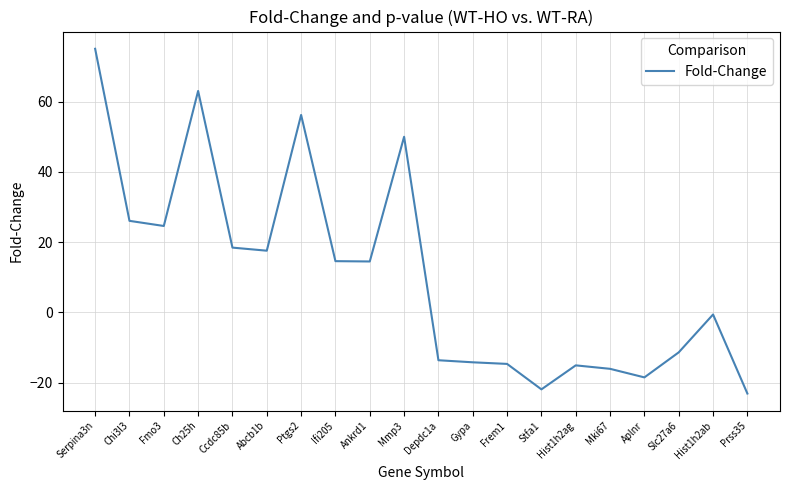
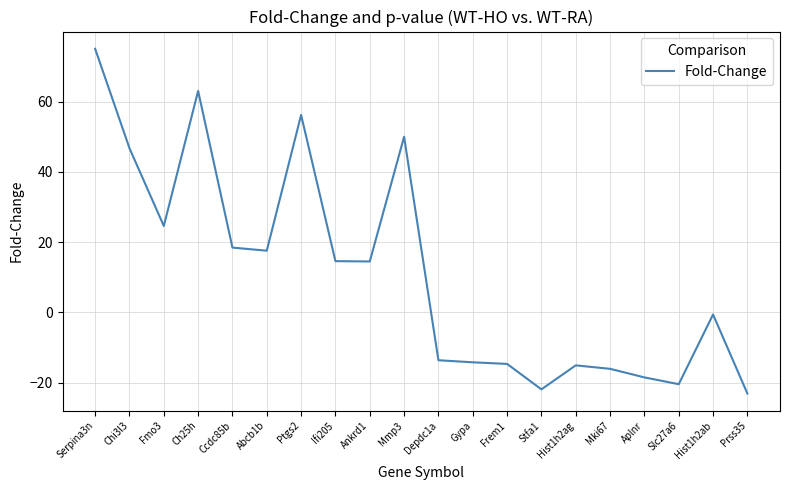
Chi3l3: 26 -> 47
Slc27a6: -11 -> -20
